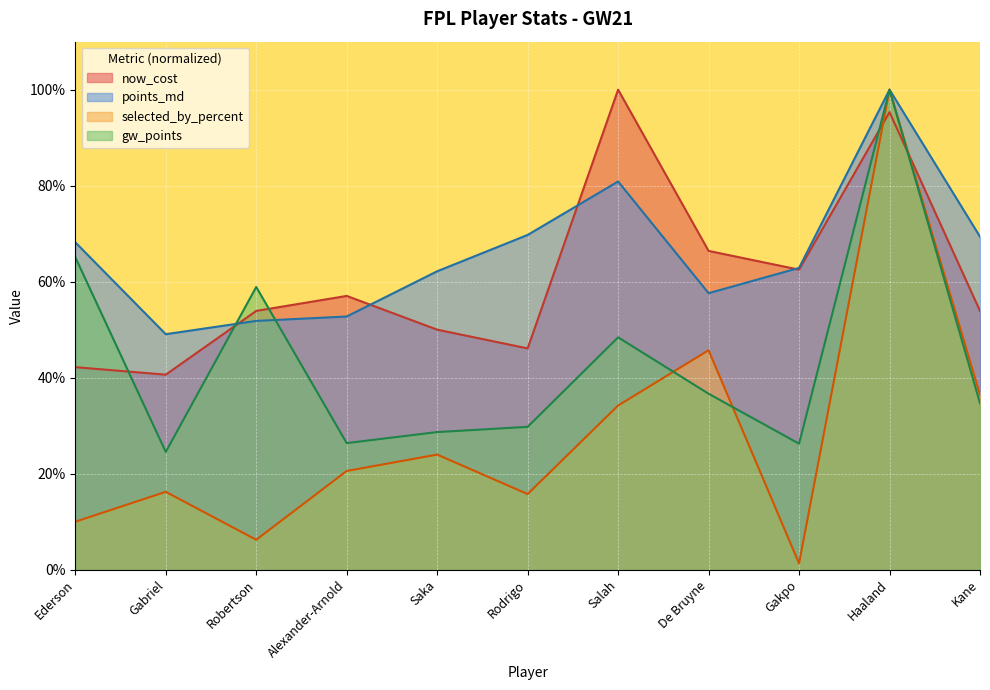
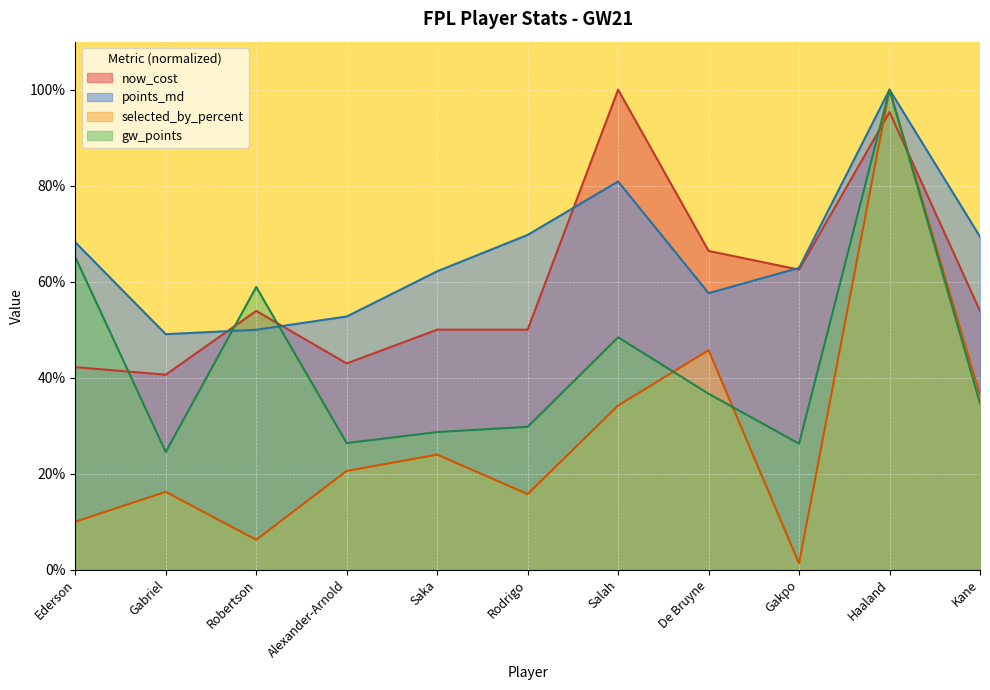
points_md, Robertson: 52% -> 50%
now_cost, Alexander-Arnold: 57% -> 43%
now_cost, Rodrigo: 46% -> 50%
